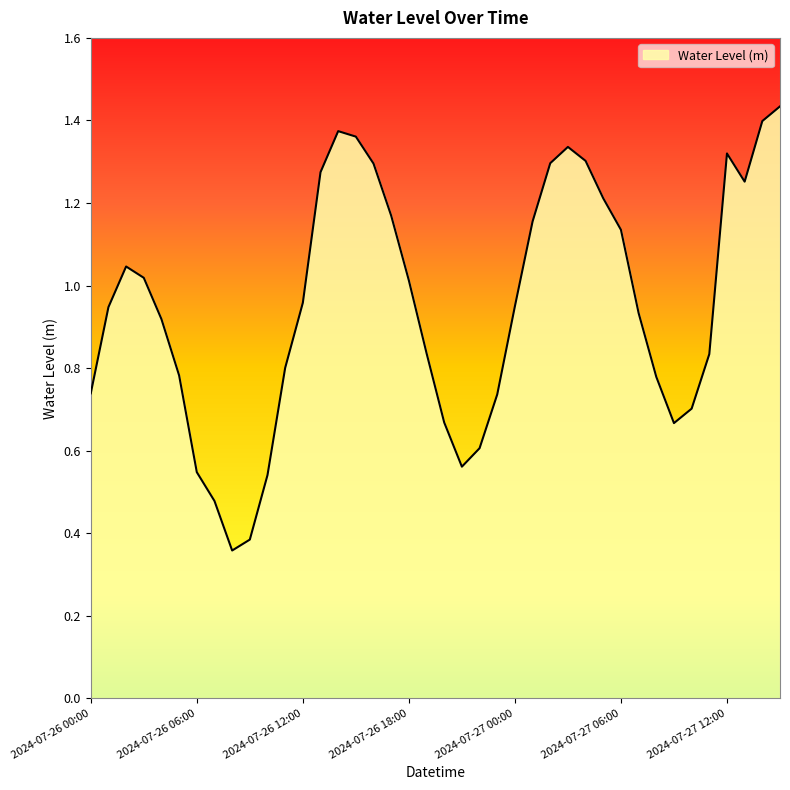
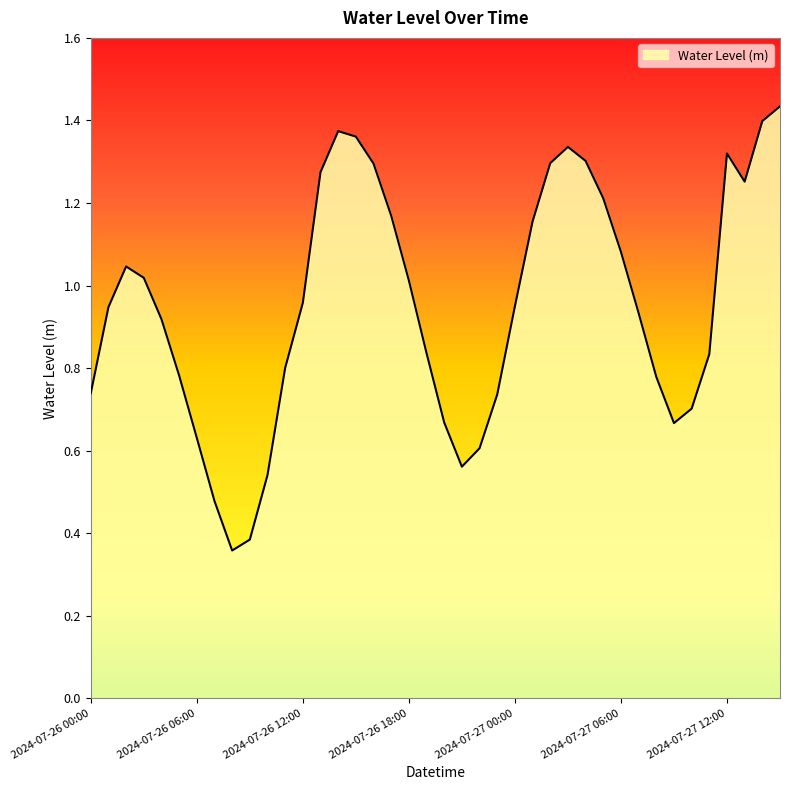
2024-07-26 06:00: 0.55 -> 0.63
2024-07-27 06:00: 1.14 -> 1.08
